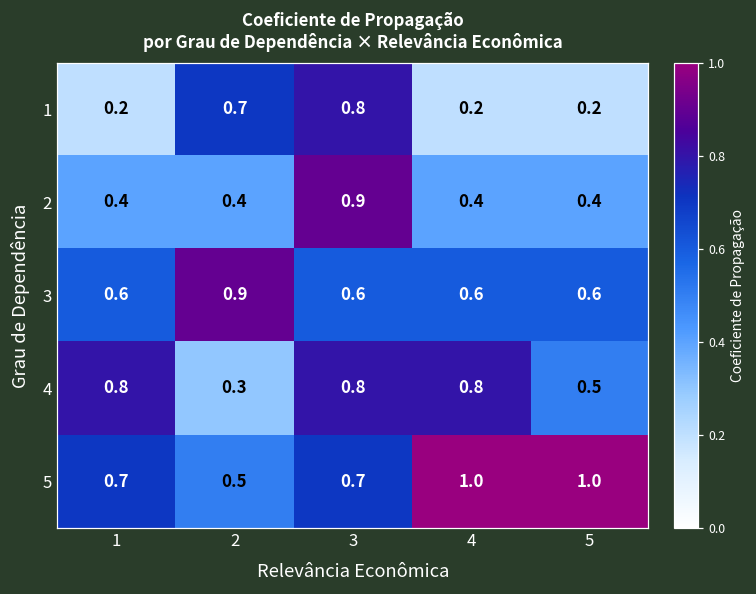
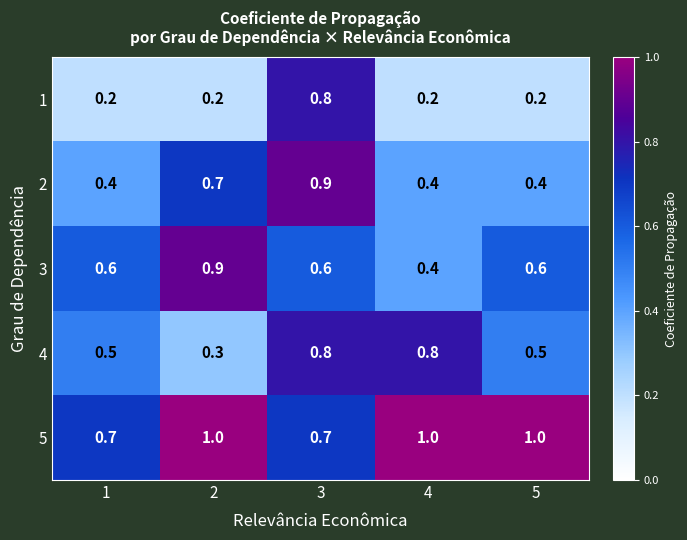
1, 2: 0.7 -> 0.2
2, 2: 0.4 -> 0.7
3, 4: 0.6 -> 0.4
4, 1: 0.8 -> 0.5
5, 2: 0.5 -> 1.0
